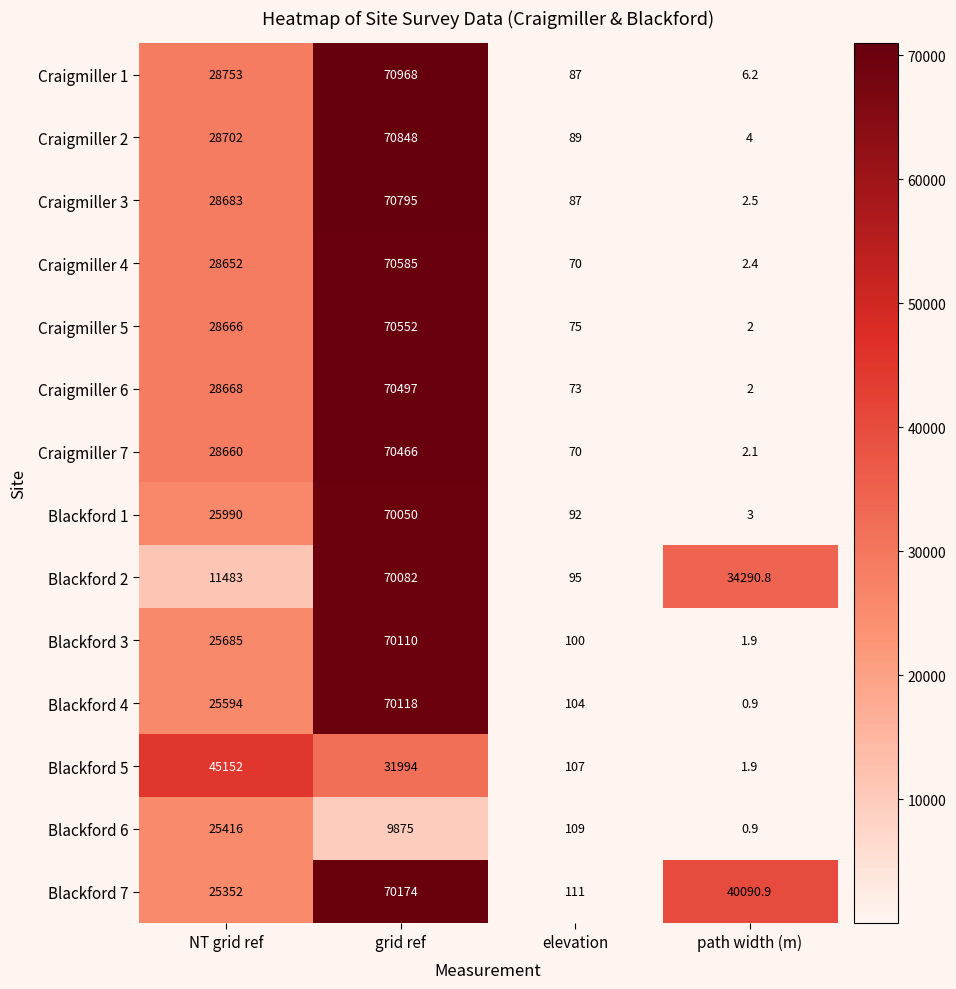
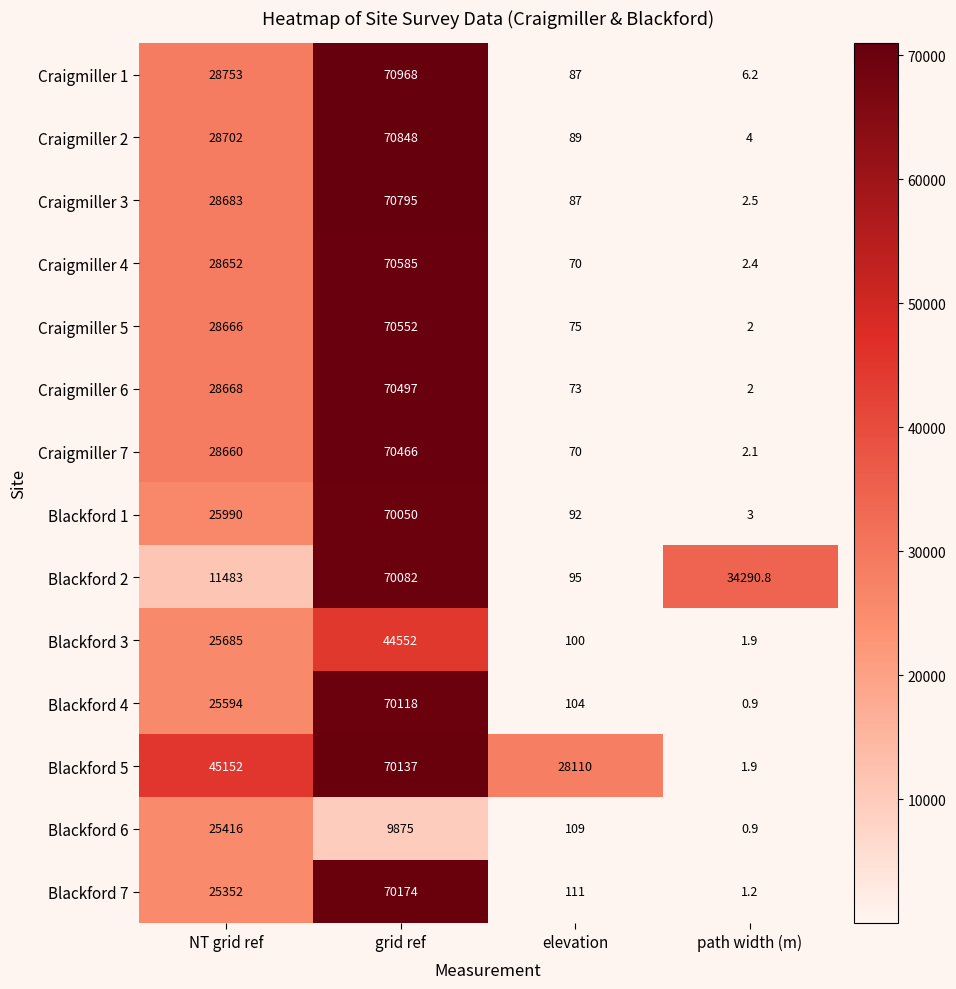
Blackford 3, grid ref: 70110 -> 44552
Blackford 5, grid ref: 31994 -> 70137
Blackford 5, elevation: 107 -> 28110
Blackford 7, path width (m): 40090.9 -> 1.2
